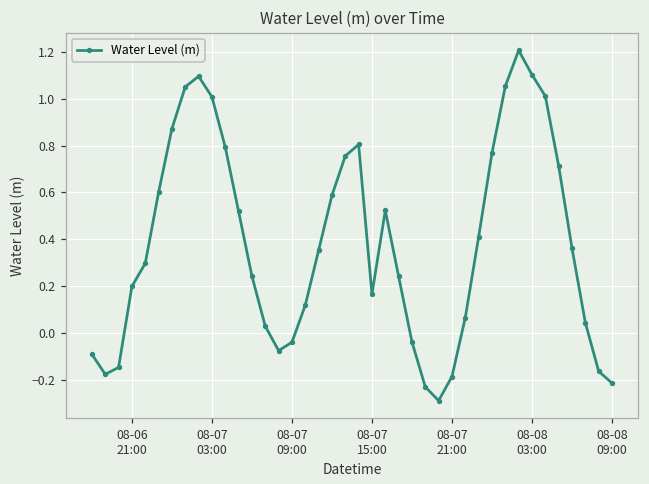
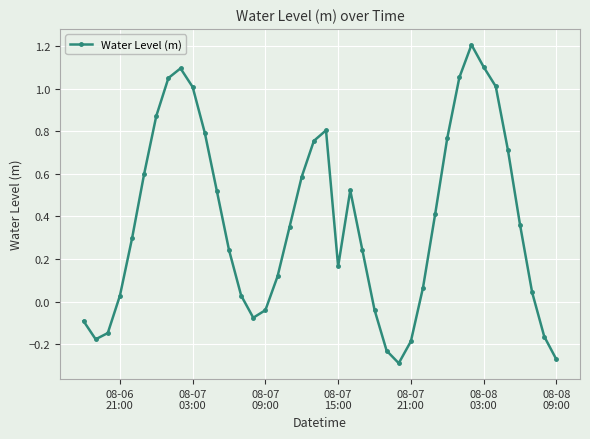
08-06 21:00: 0.20 -> 0.03
08-08 09:00: -0.22 -> -0.27
